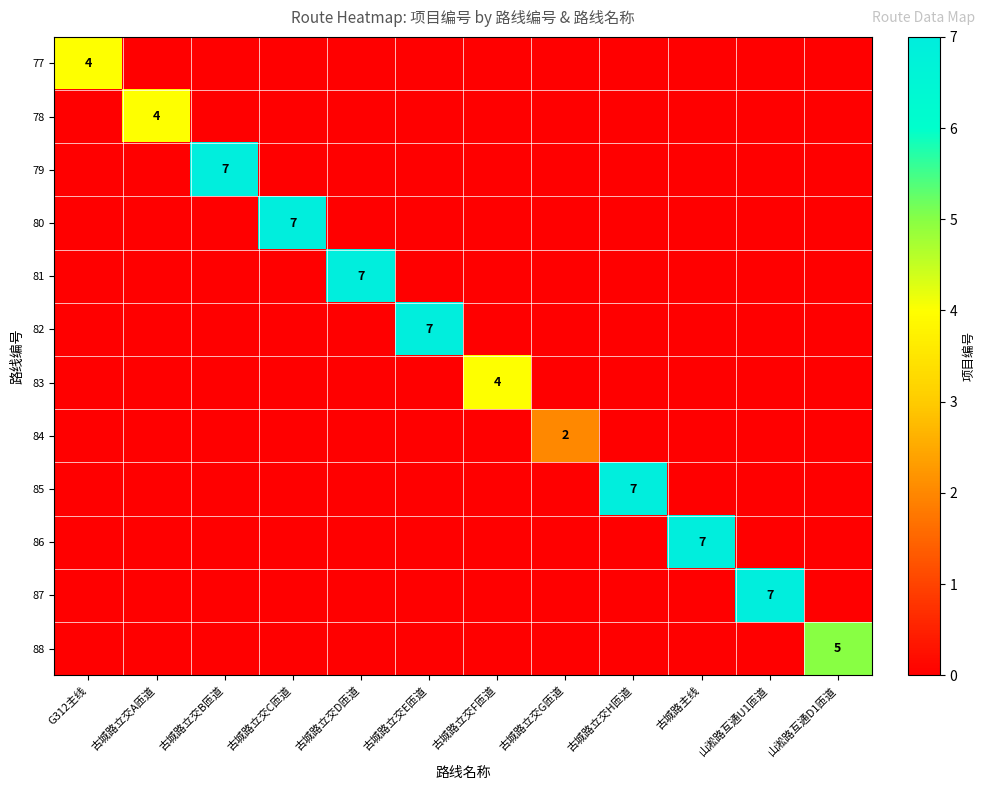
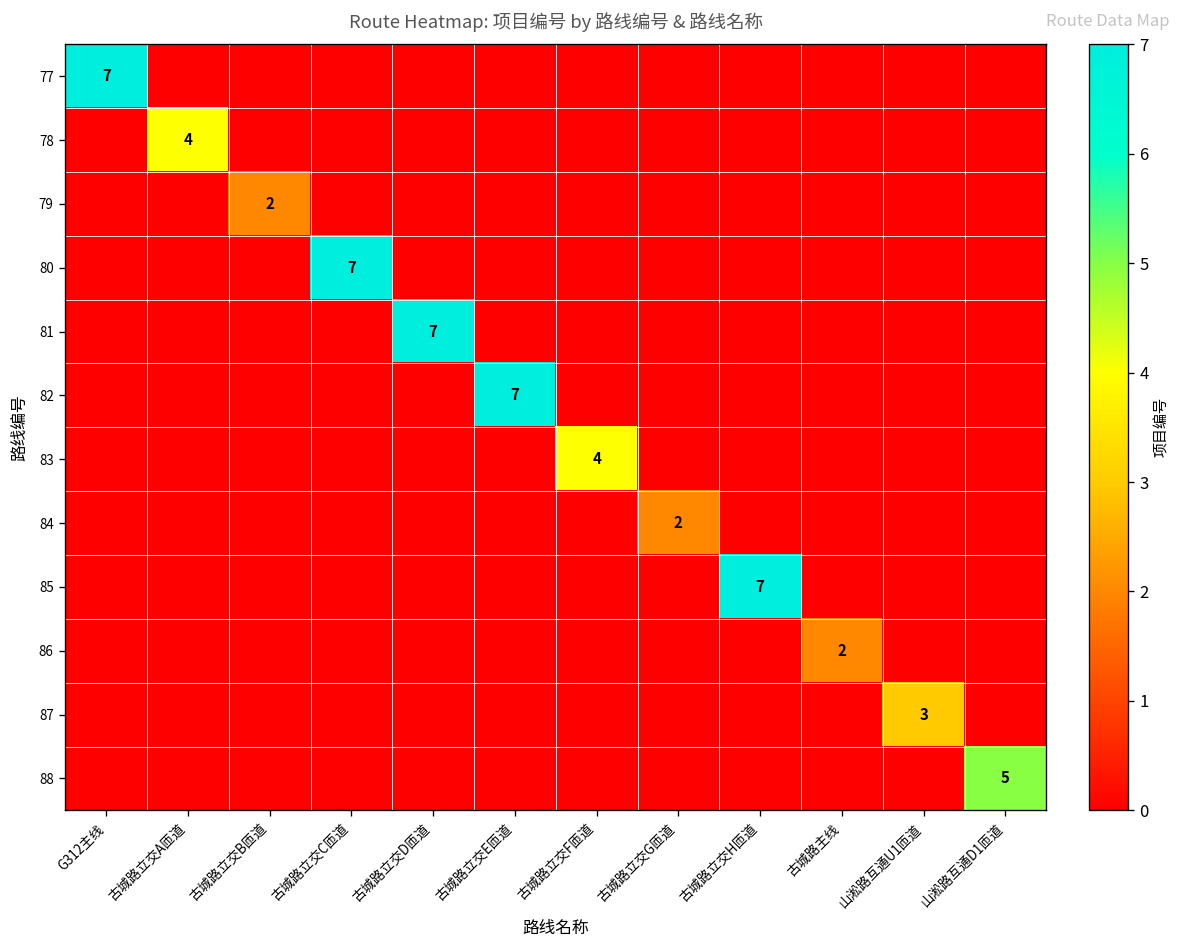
77, G312主线: 4 -> 7
79, 古城路立交B匝道: 7 -> 2
86, 古城路主线: 7 -> 2
87, 山淞路互通U1匝道: 7 -> 3
